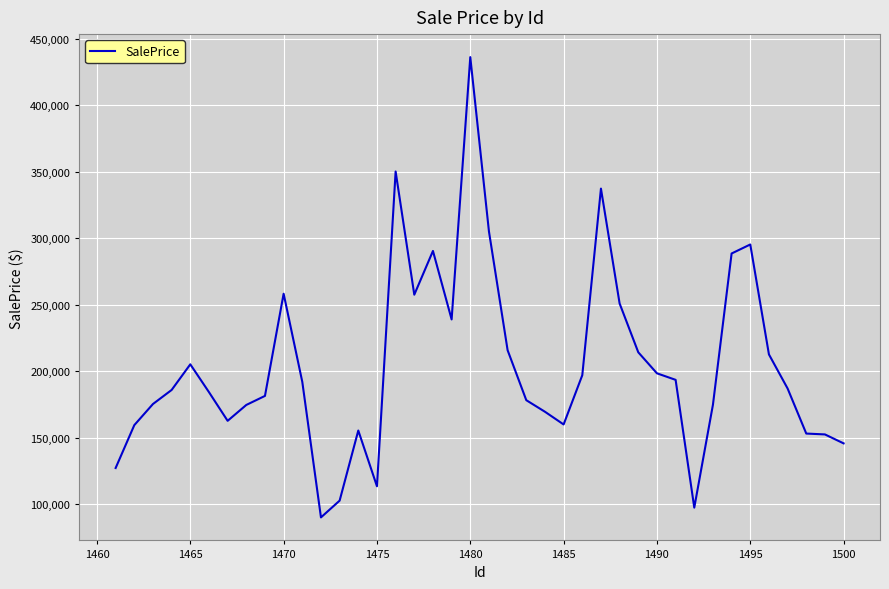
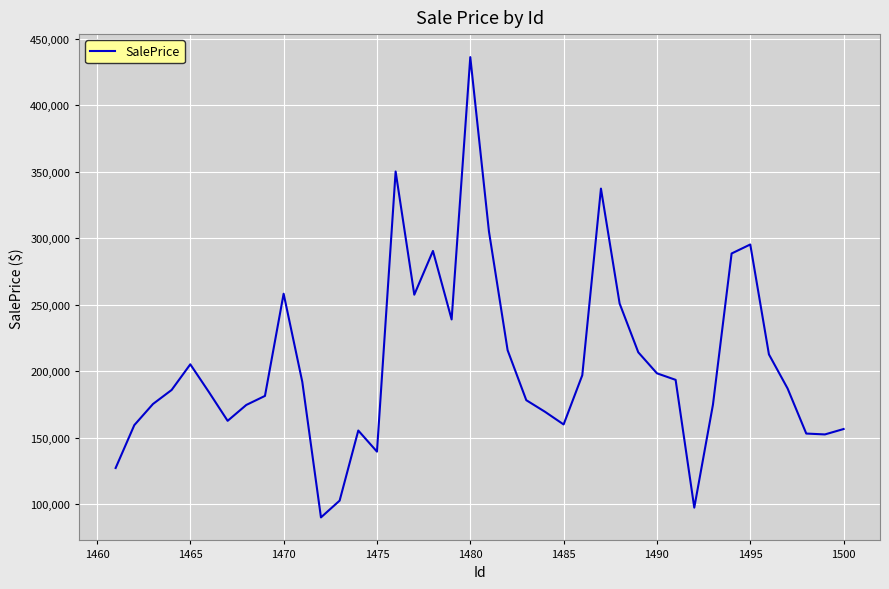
1475: 114,000 -> 140,000
1500: 146,000 -> 157,000
